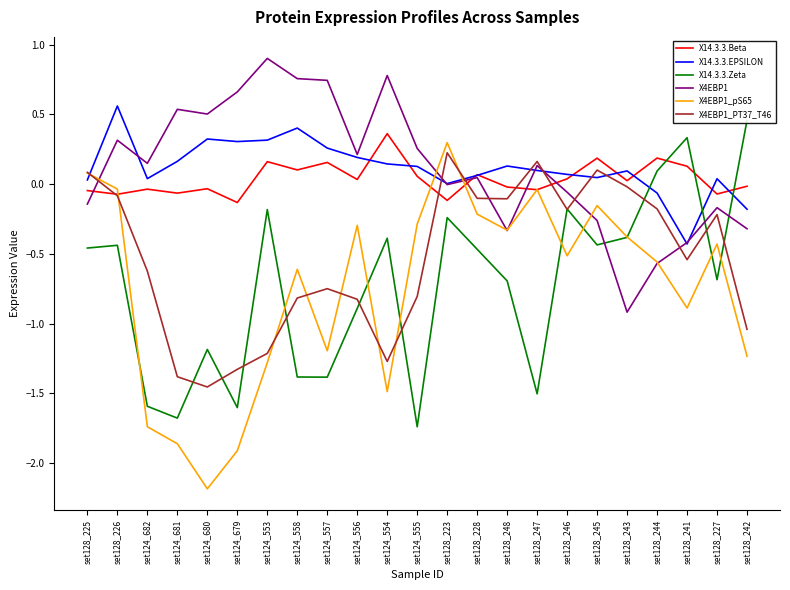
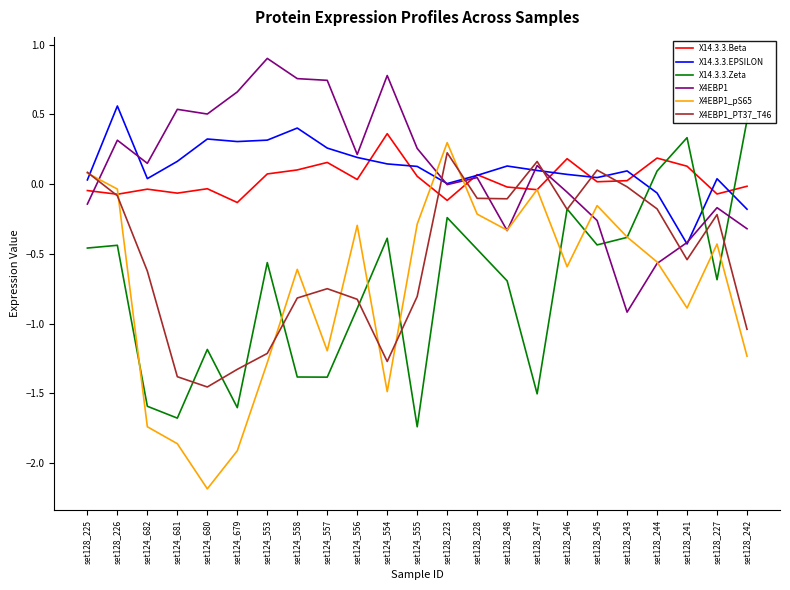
X14.3.3.Beta, set124_553: 0.16 -> 0.07
X14.3.3.Zeta, set124_553: -0.18 -> -0.56
X14.3.3.Beta, set128_246: 0.04 -> 0.18
X4EBP1_pS65, set128_246: -0.51 -> -0.59
X14.3.3.Beta, set128_245: 0.19 -> 0.02
